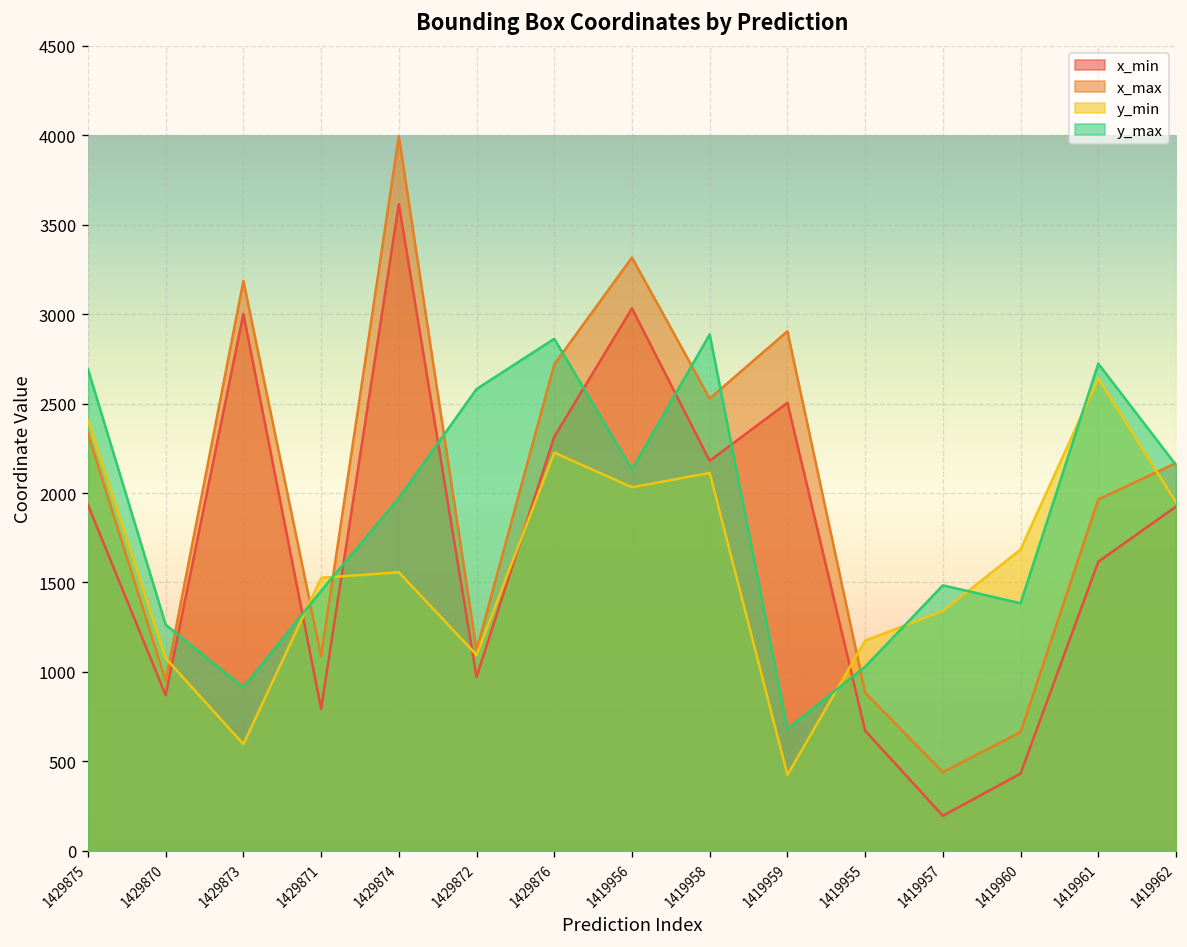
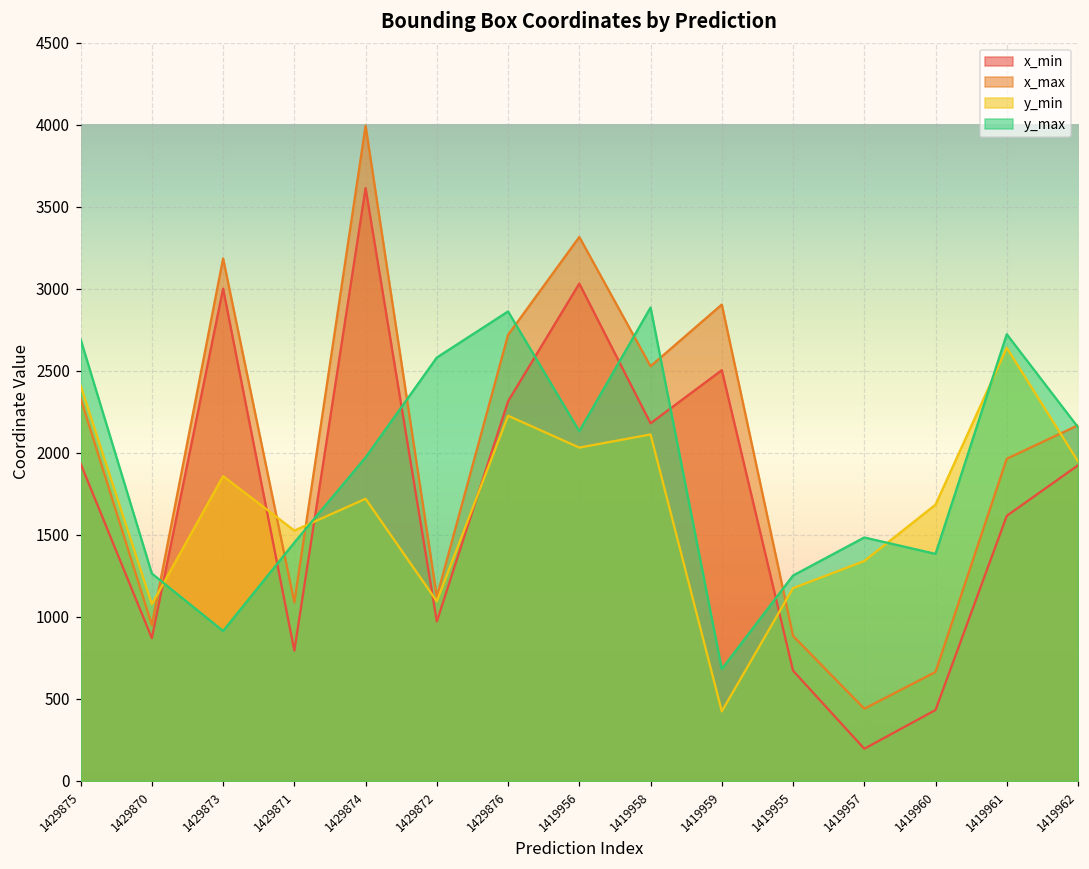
y_min, 1429873: 600 -> 1860
y_min, 1429874: 1560 -> 1720
y_max, 1419955: 1030 -> 1250
